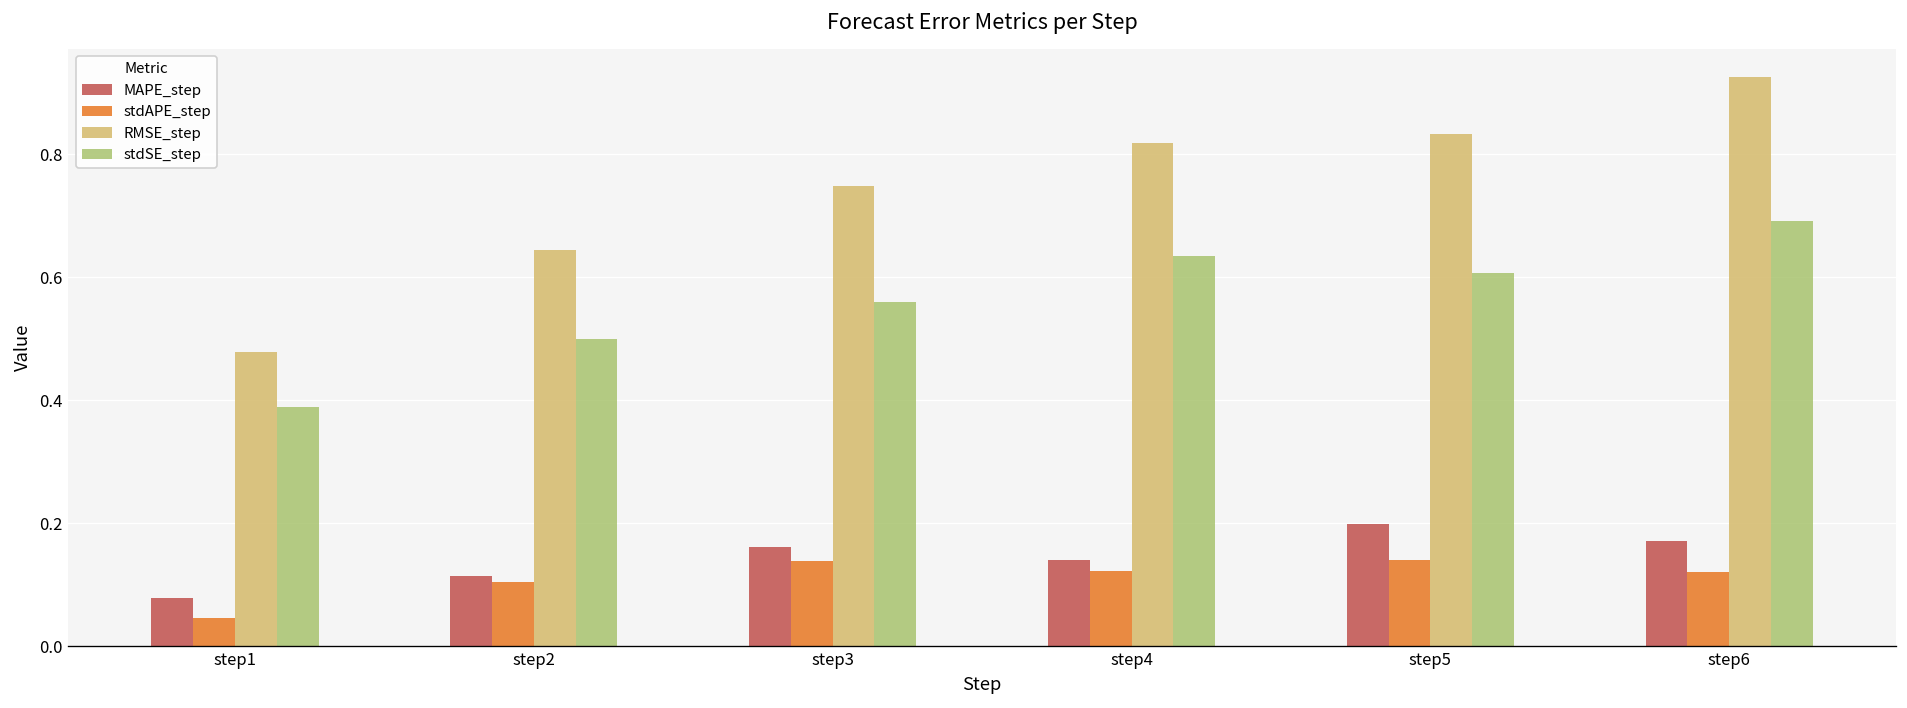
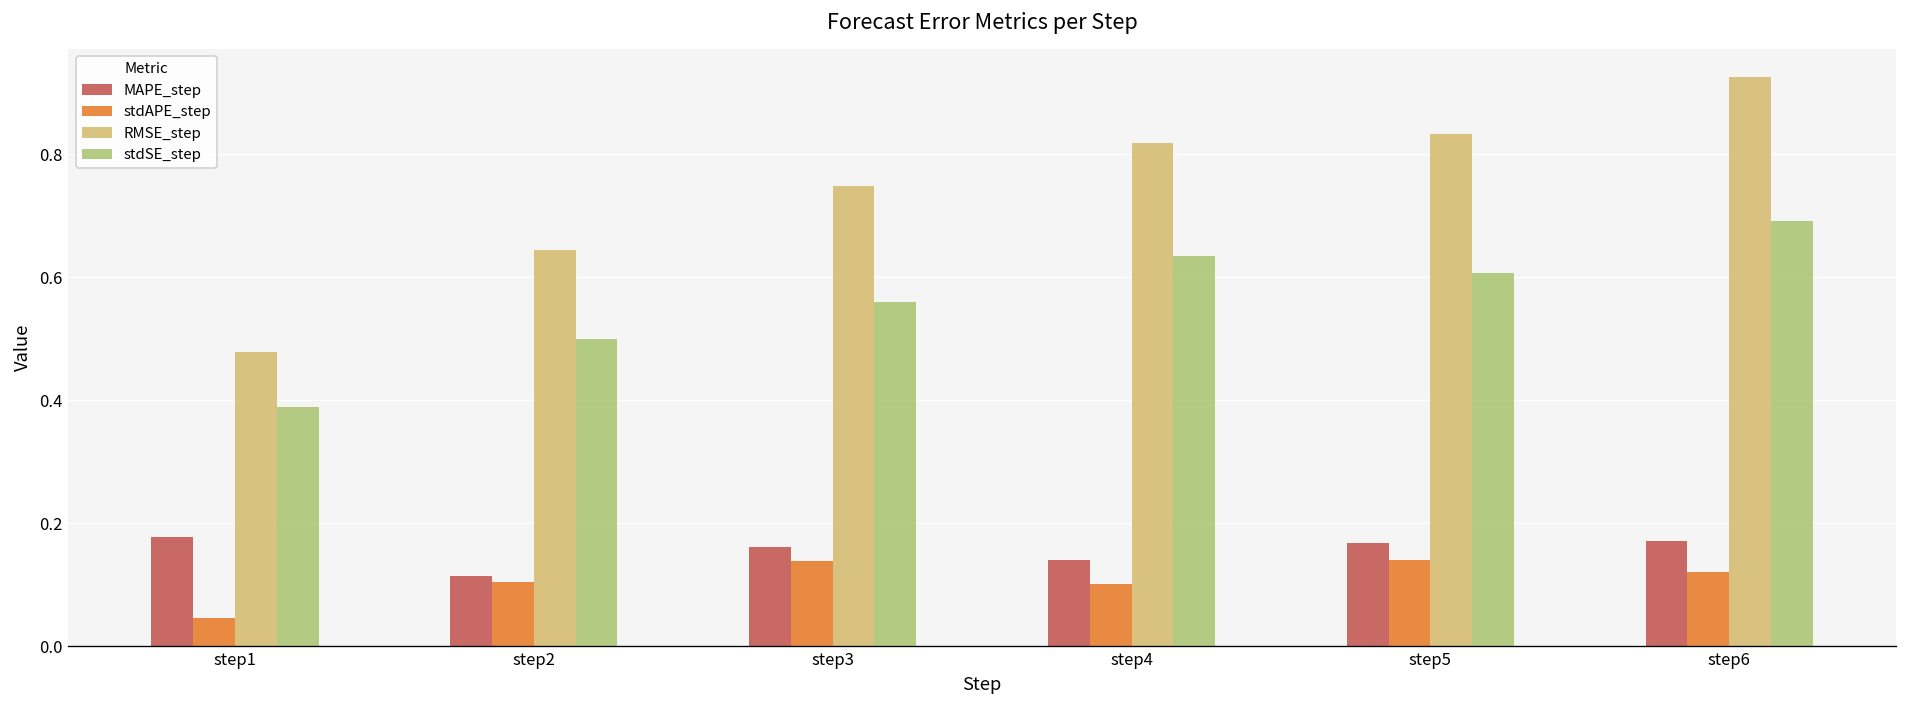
MAPE_step, step1: 0.08 -> 0.18
stdAPE_step, step4: 0.12 -> 0.10
MAPE_step, step5: 0.20 -> 0.17
